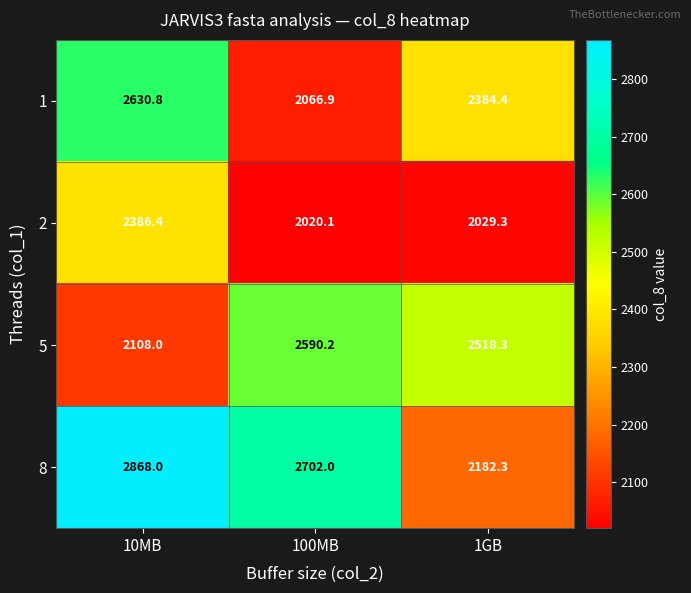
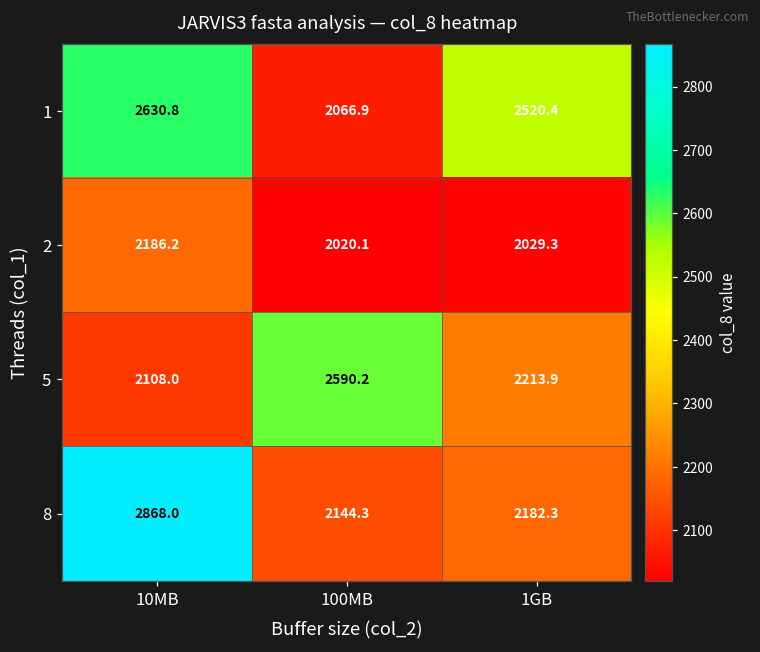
1, 1GB: 2384.4 -> 2520.4
2, 10MB: 2386.4 -> 2186.2
5, 1GB: 2518.3 -> 2213.9
8, 100MB: 2702.0 -> 2144.3
